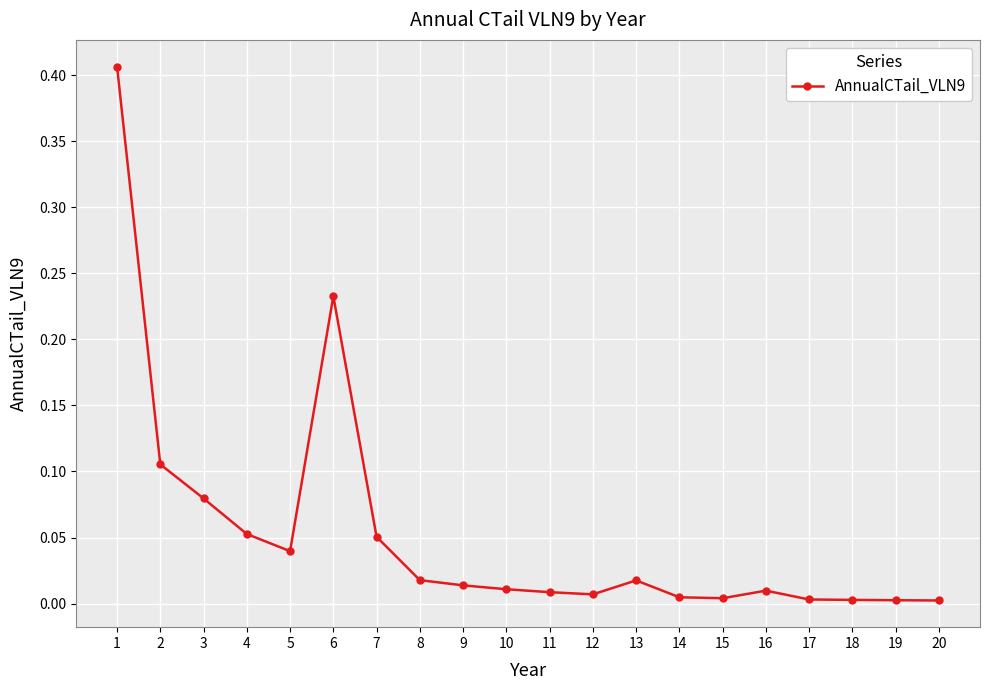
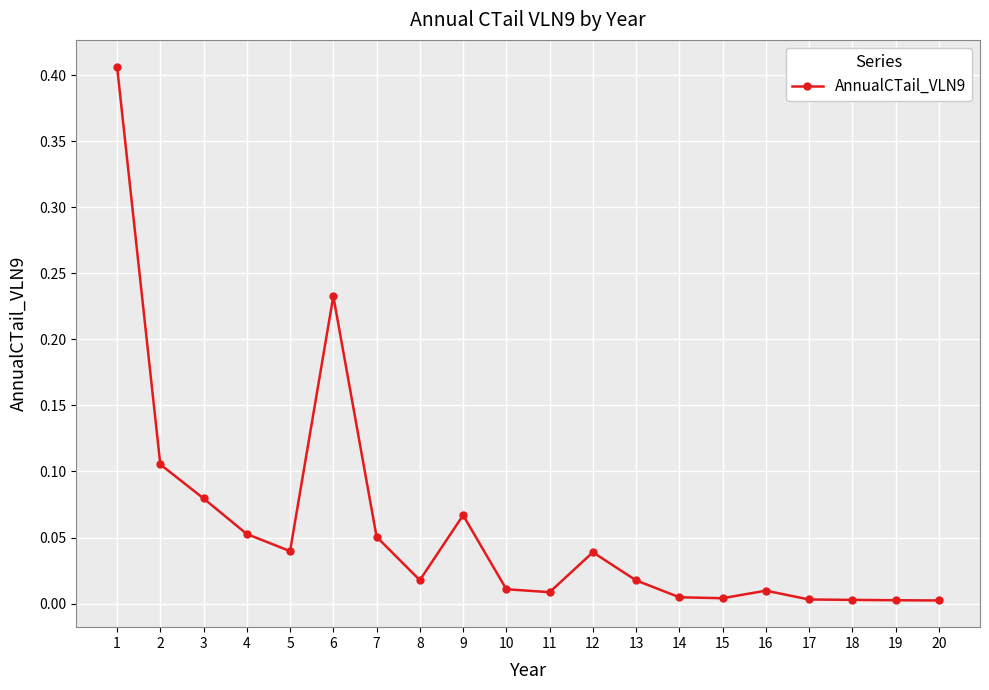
9: 0.014 -> 0.067
12: 0.007 -> 0.039
